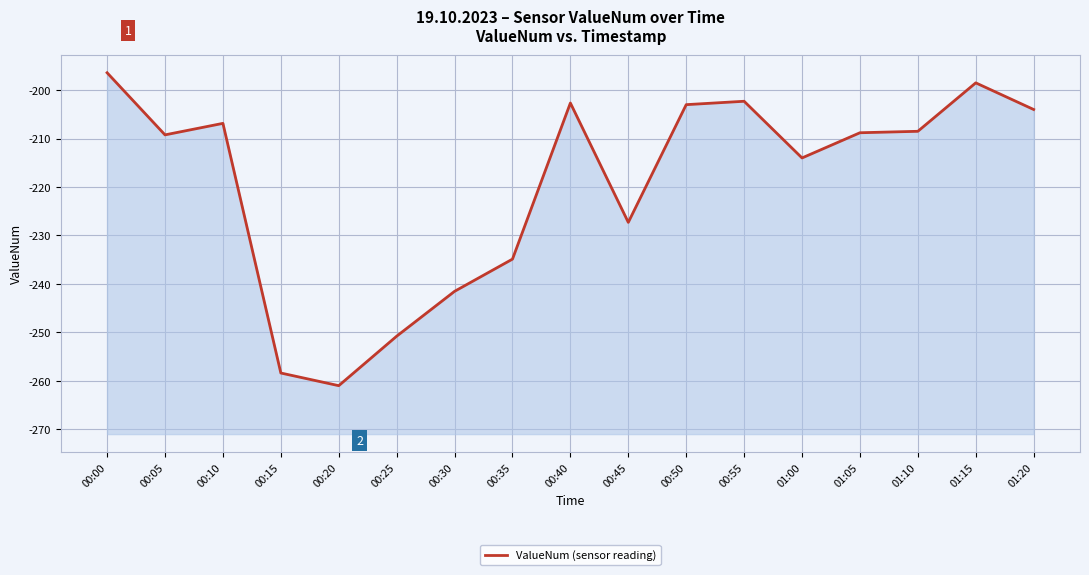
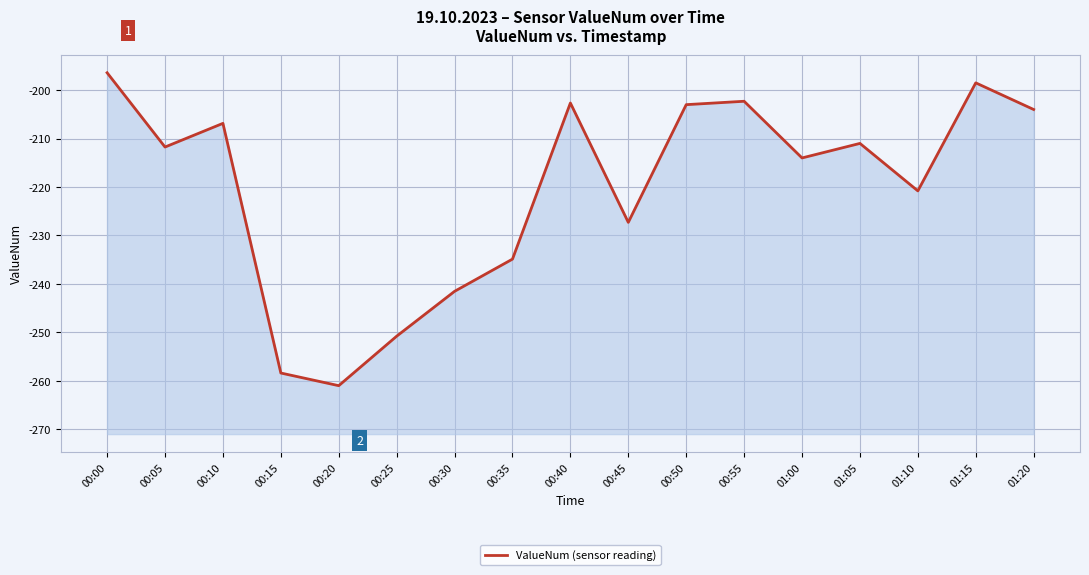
00:05: -209 -> -212
01:05: -209 -> -211
01:10: -209 -> -221
